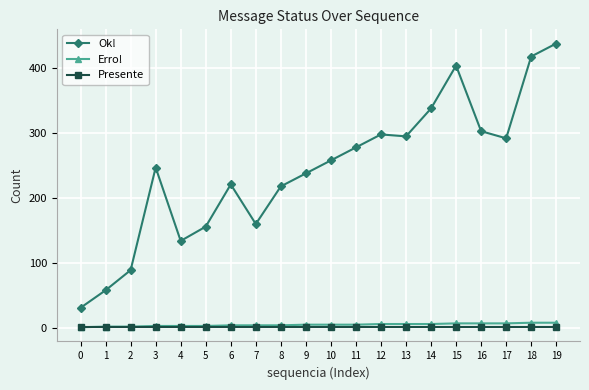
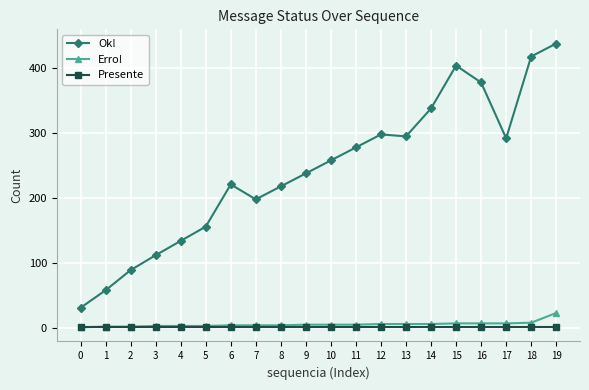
Ok!, 3: 250 -> 110
Ok!, 7: 160 -> 200
Ok!, 16: 300 -> 380
Erro!, 19: 10 -> 20
